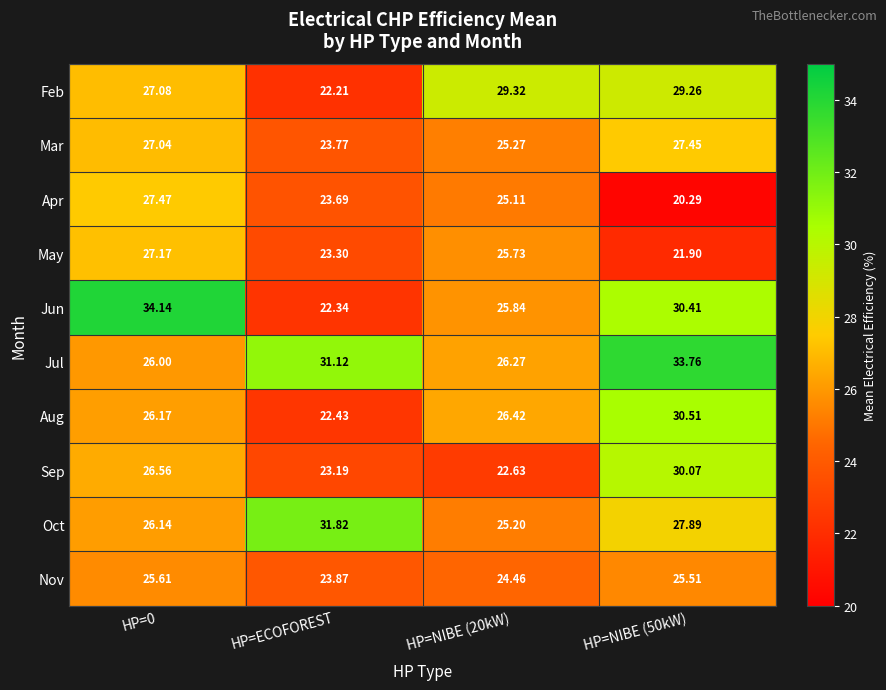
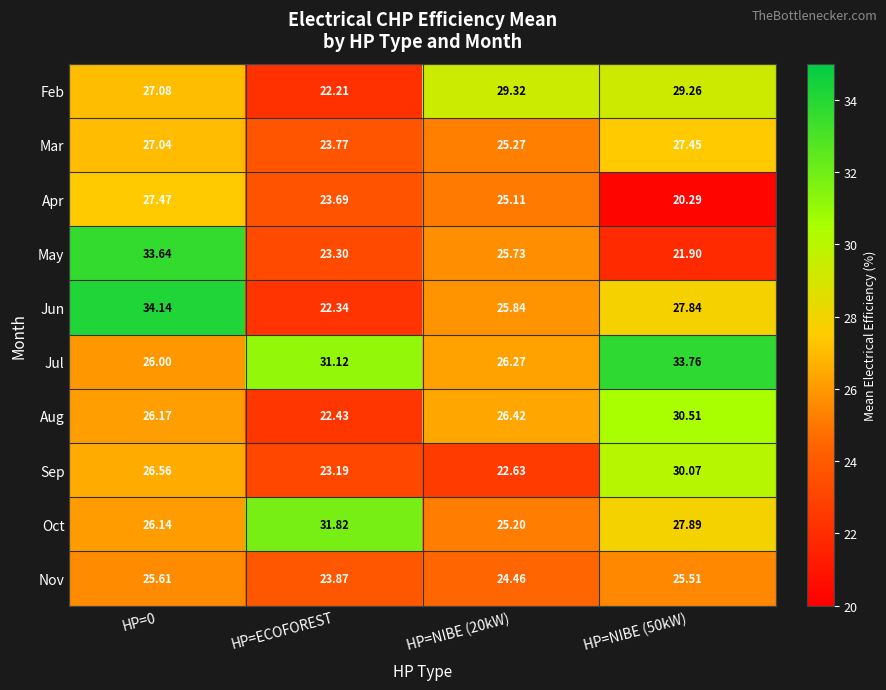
May, HP=0: 27.17 -> 33.64
Jun, HP=NIBE (50kW): 30.41 -> 27.84
